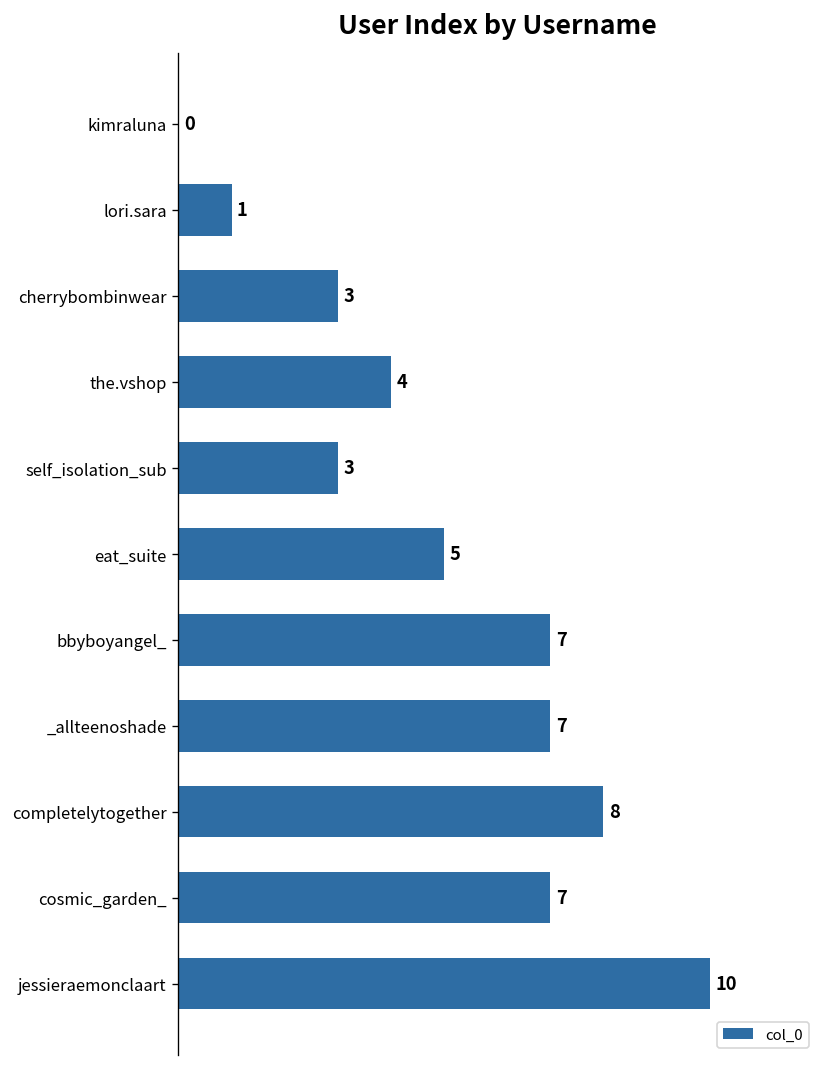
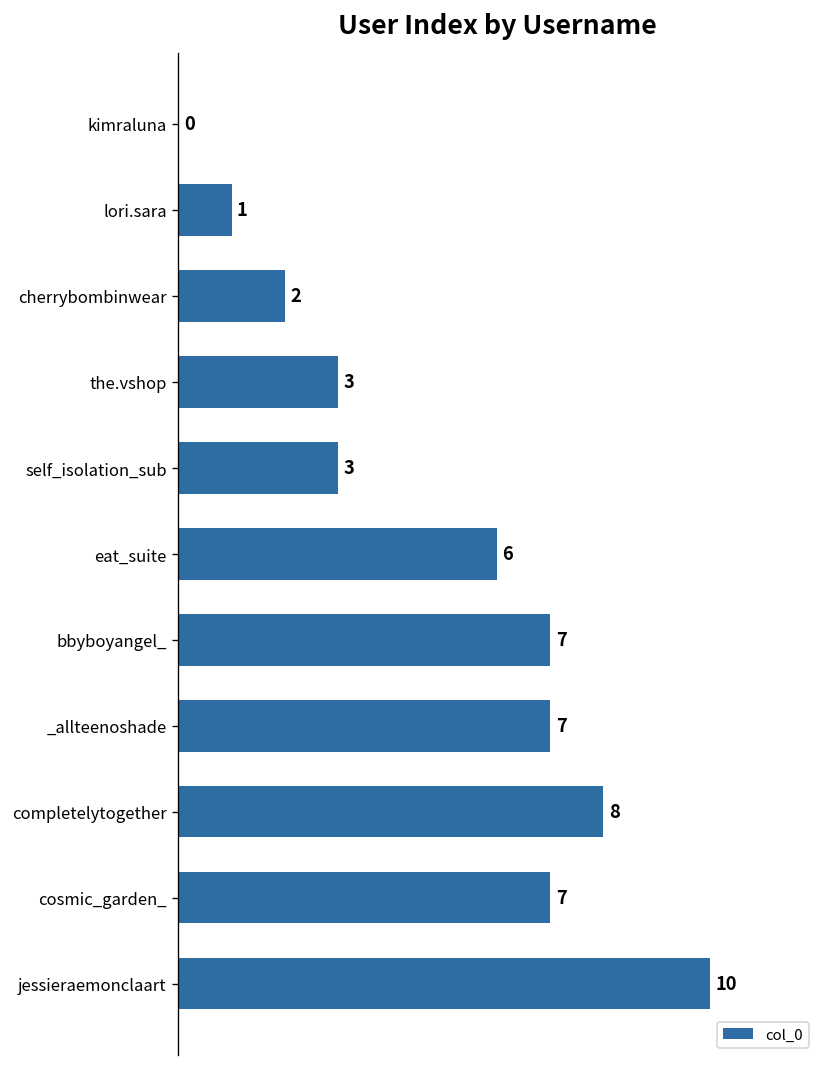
cherrybombinwear: 3 -> 2
the.vshop: 4 -> 3
eat_suite: 5 -> 6
